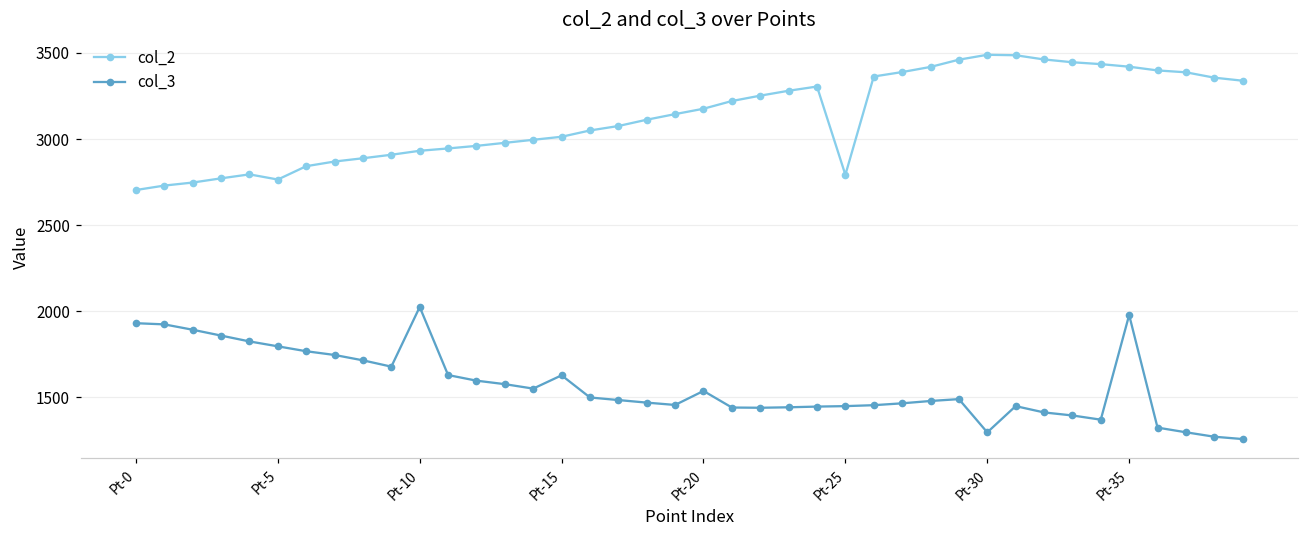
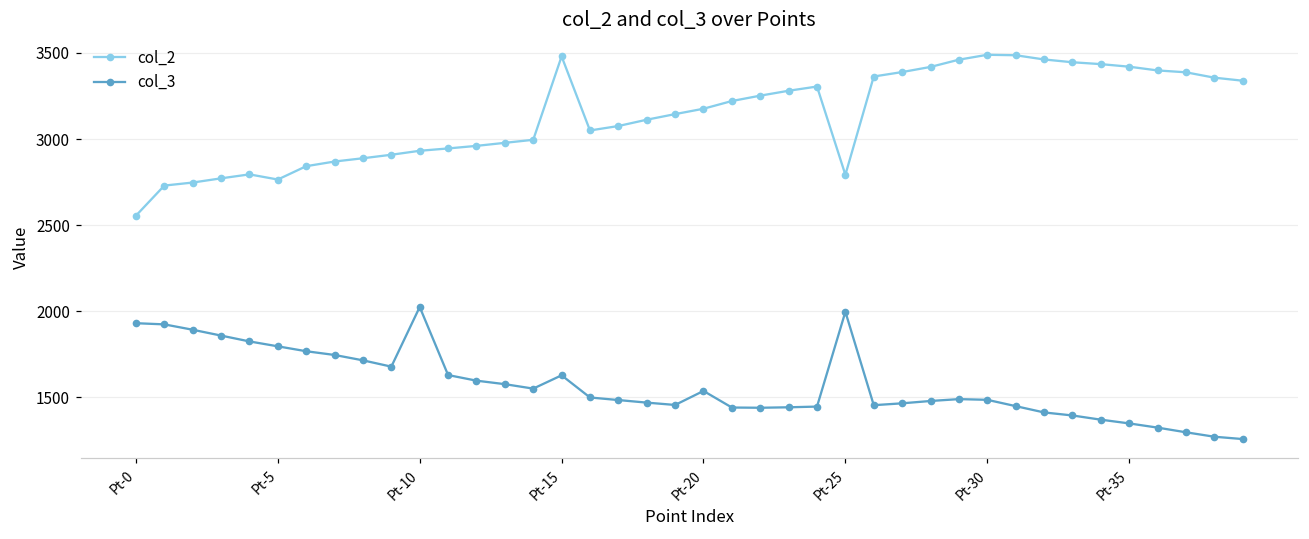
col_2, Pt-0: 2700 -> 2560
col_2, Pt-15: 3010 -> 3480
col_3, Pt-25: 1450 -> 2000
col_3, Pt-30: 1300 -> 1490
col_3, Pt-35: 1980 -> 1350
